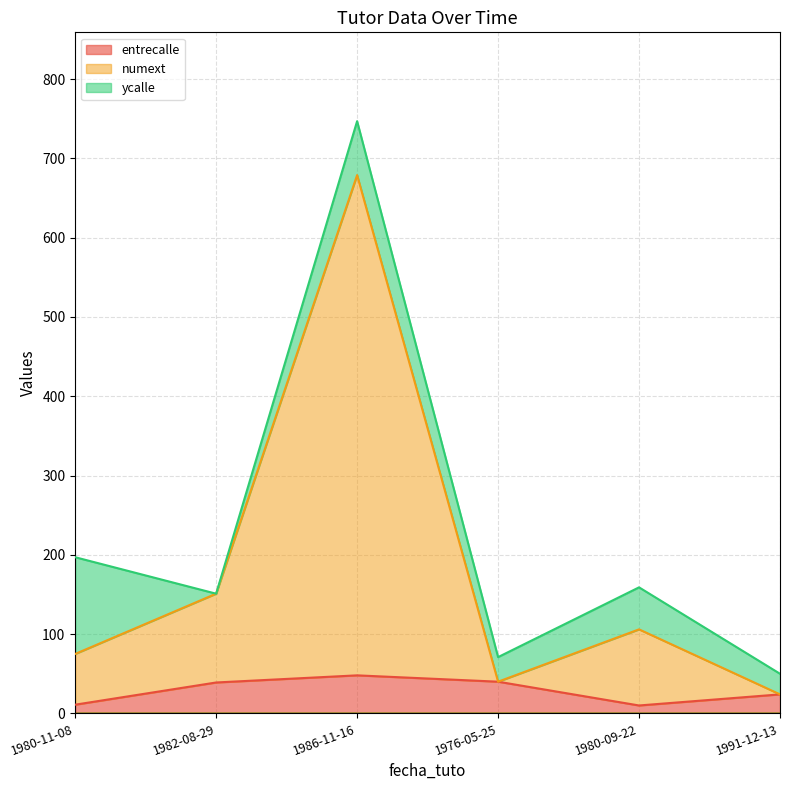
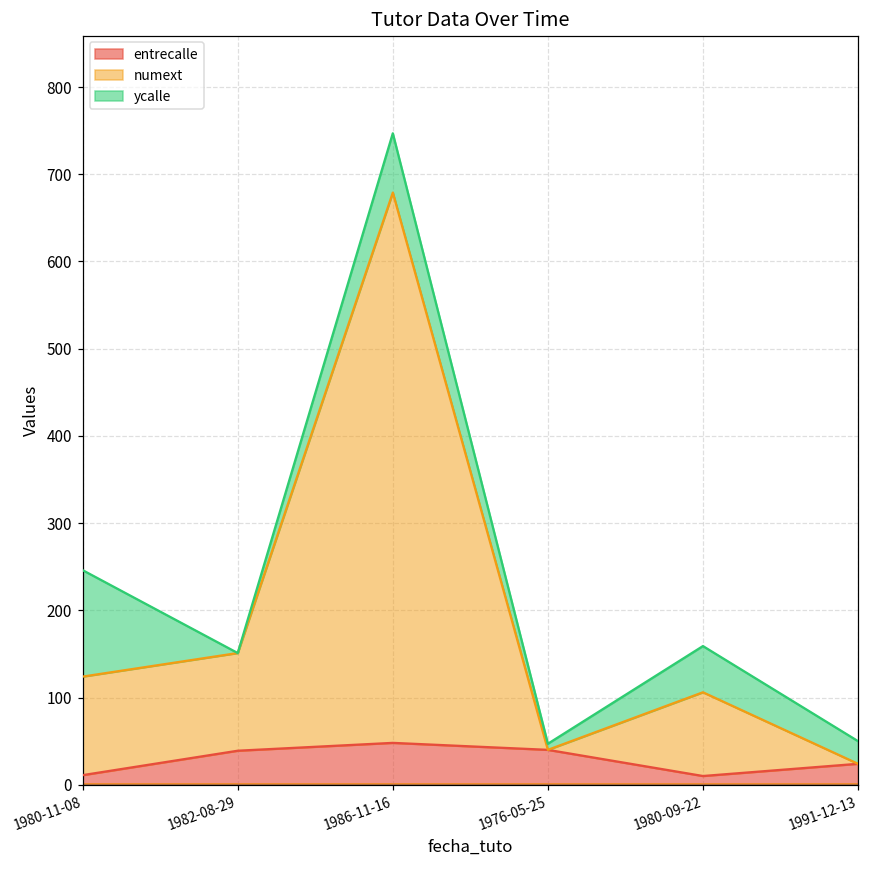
numext, 1980-11-08: 60 -> 110
ycalle, 1976-05-25: 30 -> 10
